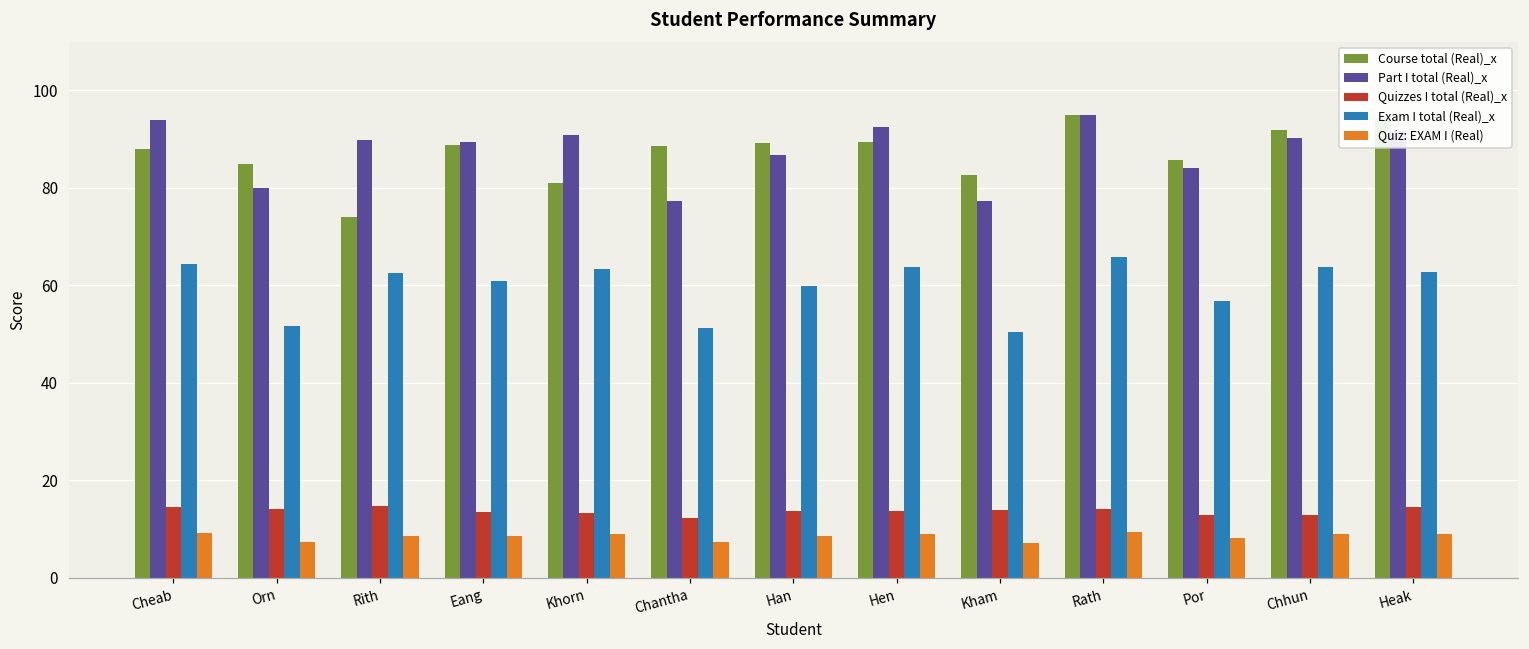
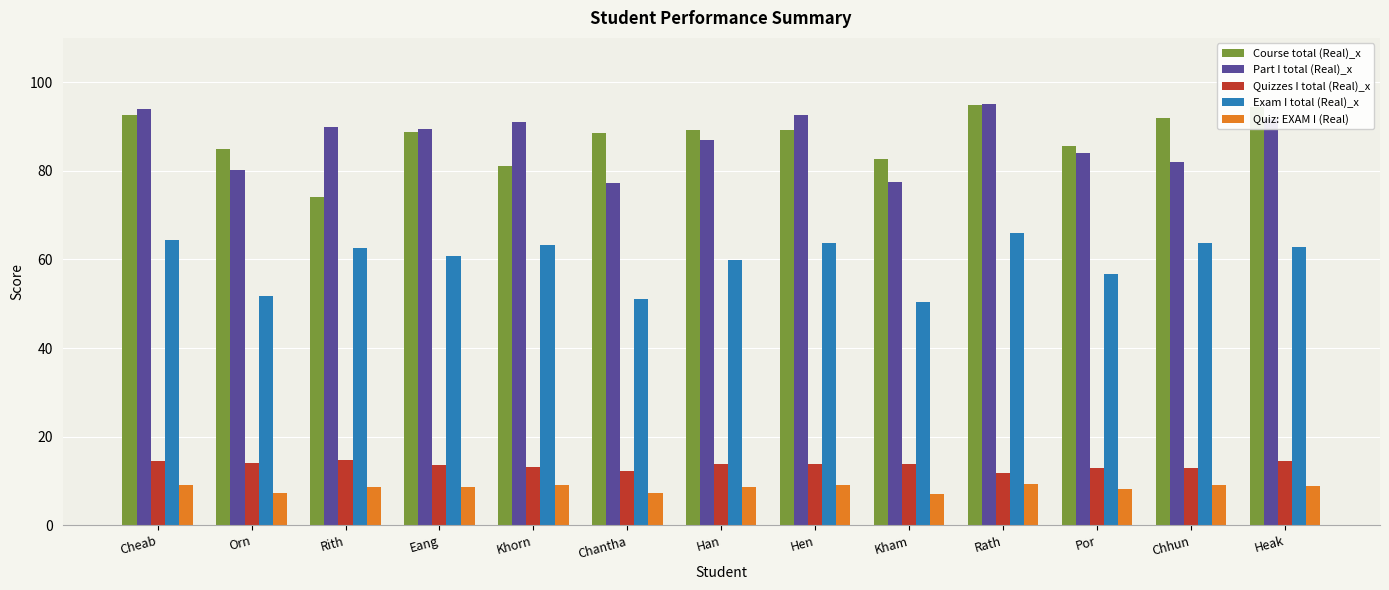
Course total (Real)_x, Cheab: 88 -> 93
Quizzes I total (Real)_x, Rath: 14 -> 12
Part I total (Real)_x, Chhun: 90 -> 82
